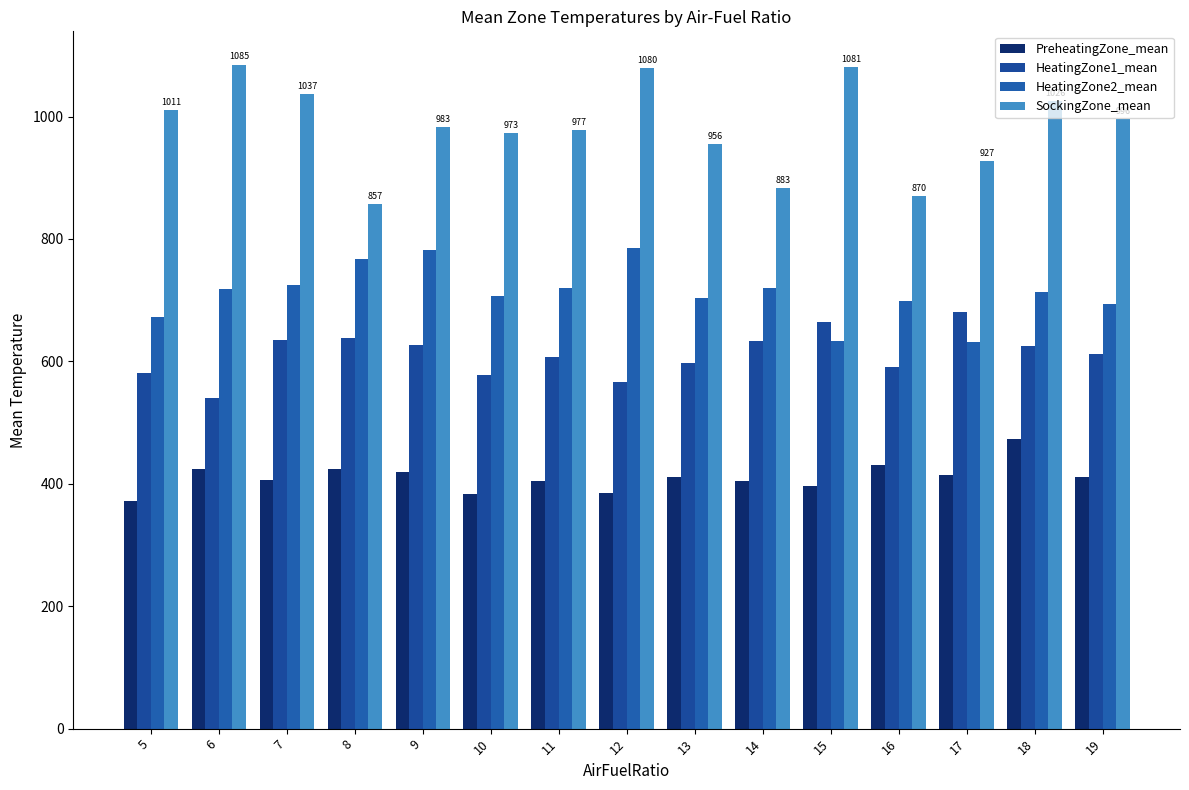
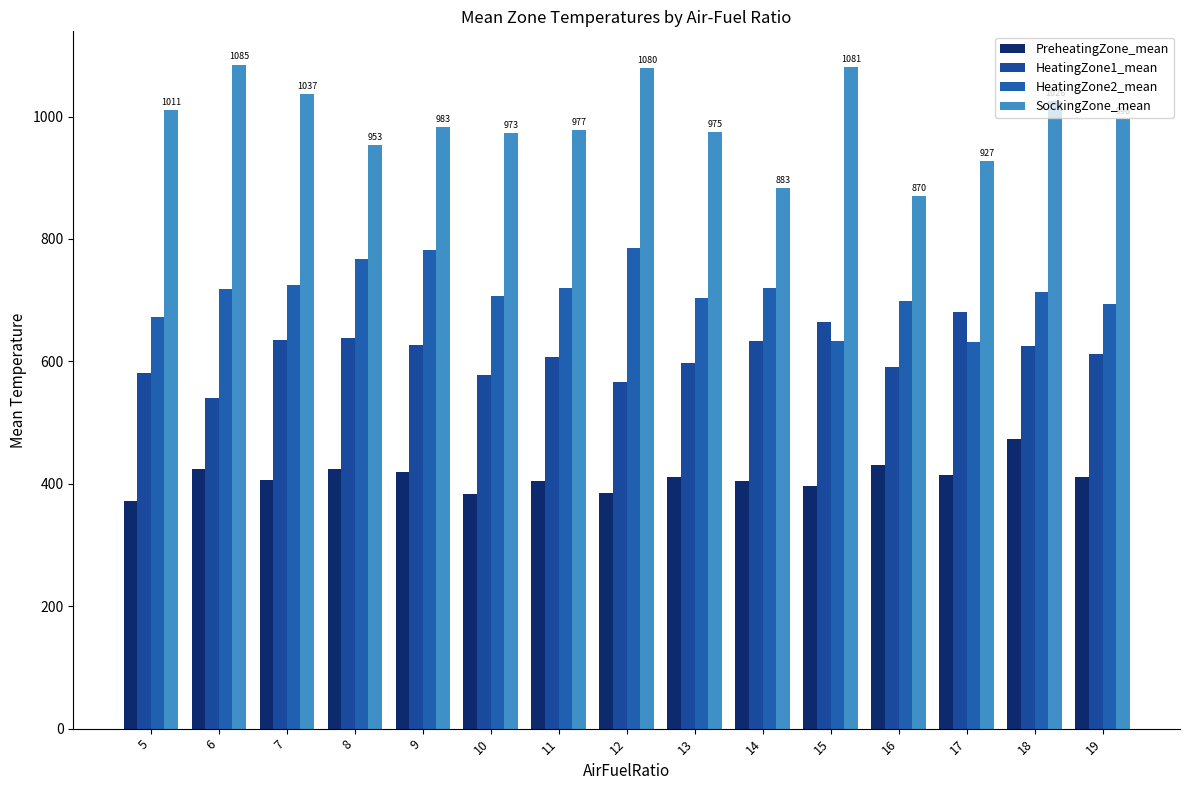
SockingZone_mean, 8: 857 -> 953
SockingZone_mean, 13: 956 -> 975
